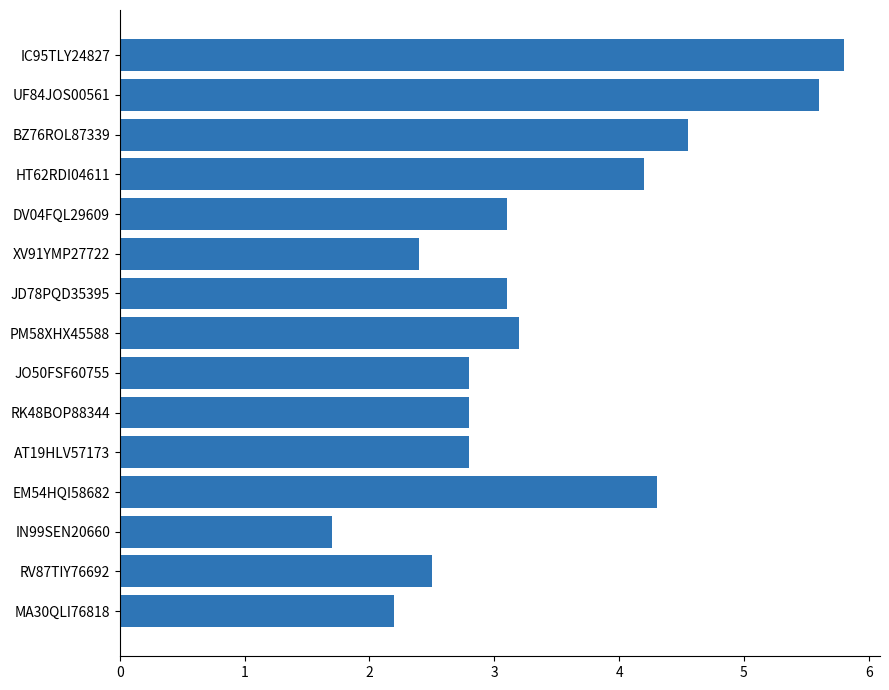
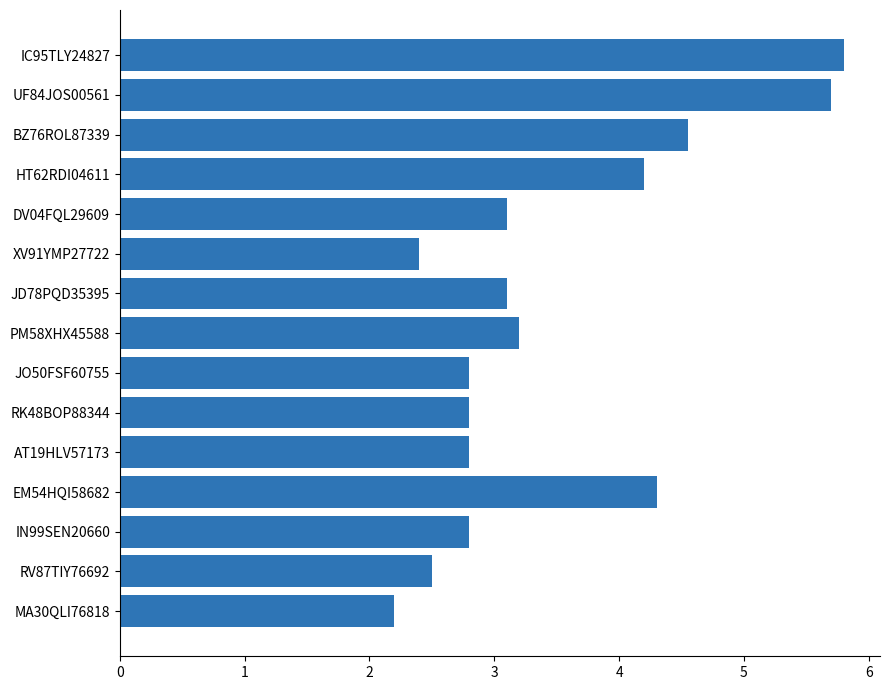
UF84JOS00561: 5.6 -> 5.7
IN99SEN20660: 1.7 -> 2.8
